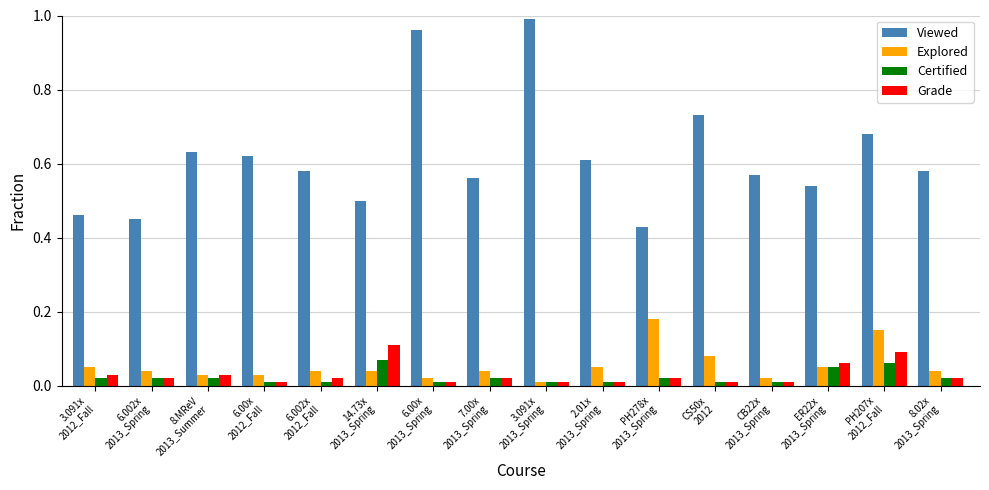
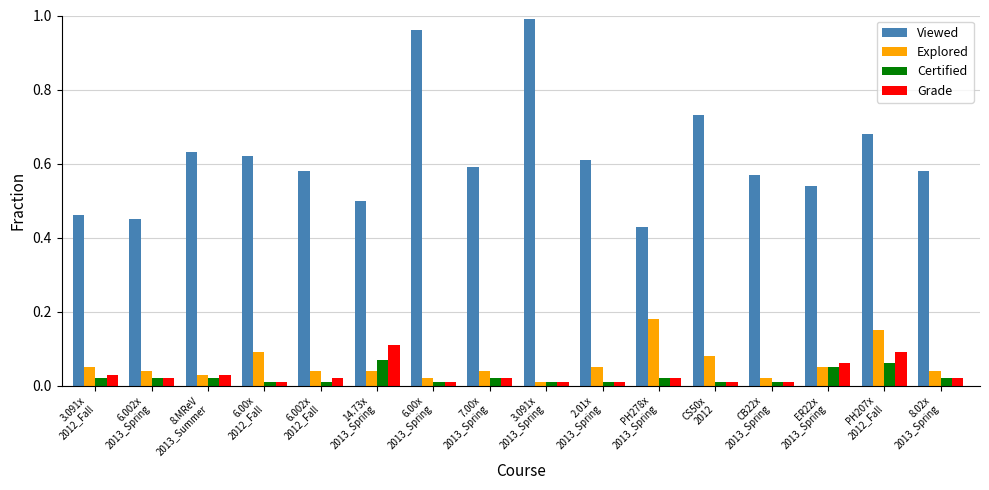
Explored, 6.00x 2012_Fall: 0.03 -> 0.09
Viewed, 7.00x 2013_Spring: 0.56 -> 0.59
